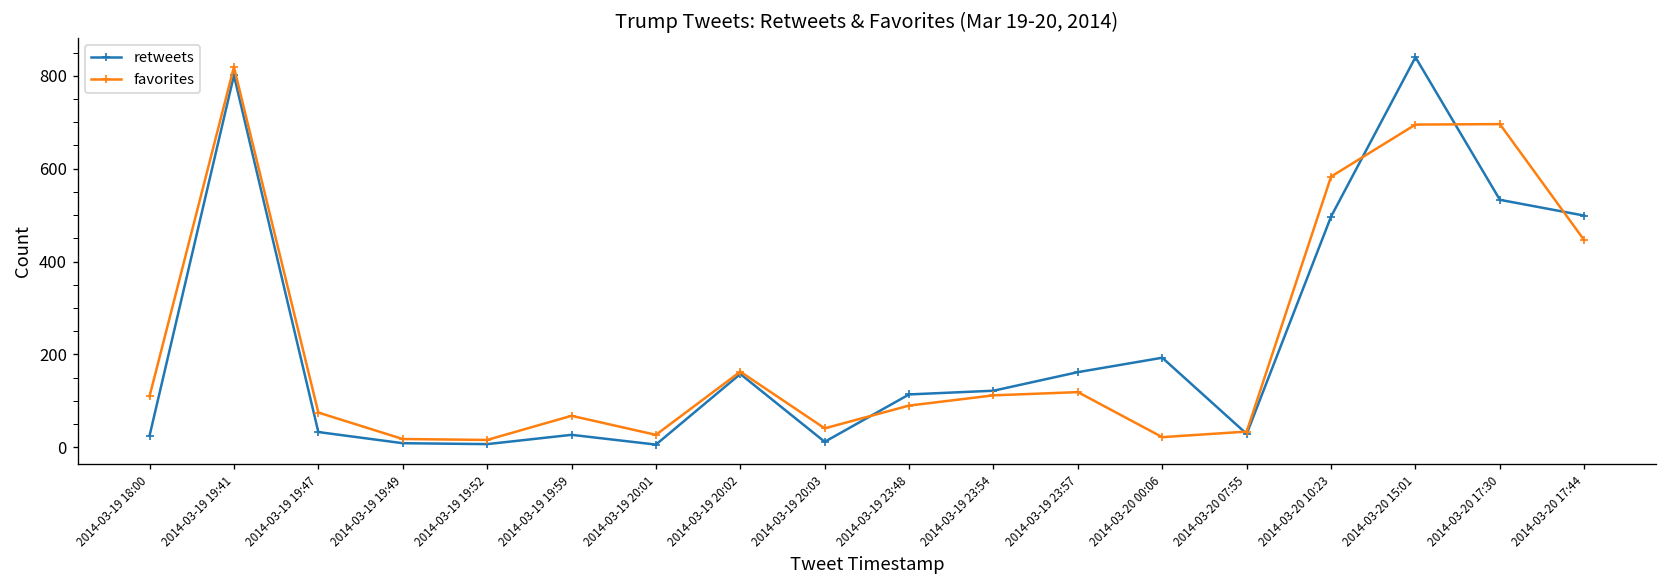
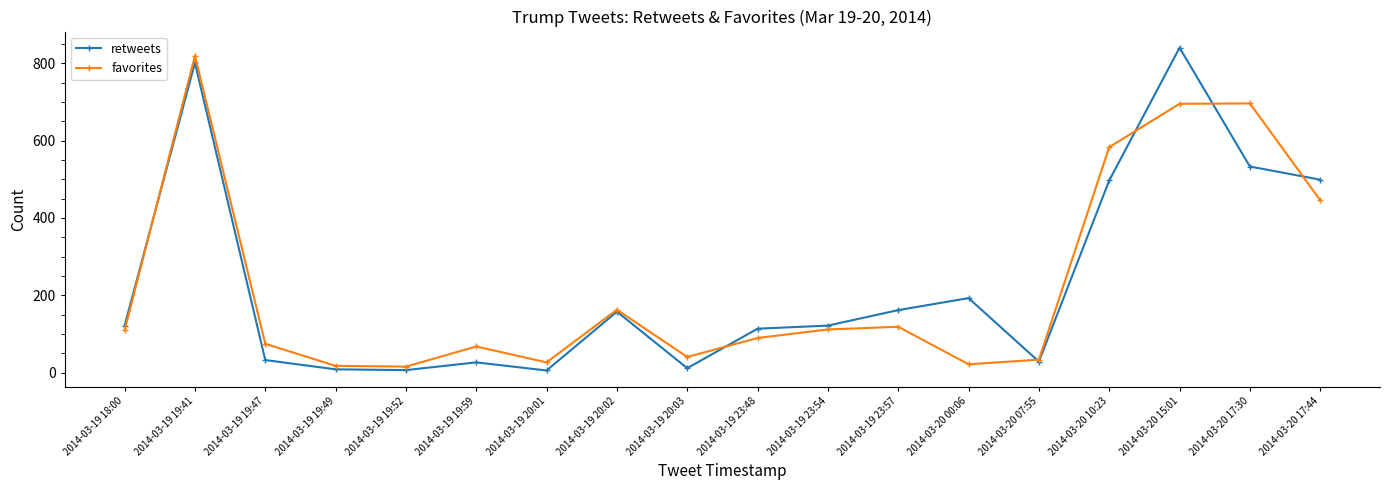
retweets, 2014-03-19 18:00: 30 -> 120
